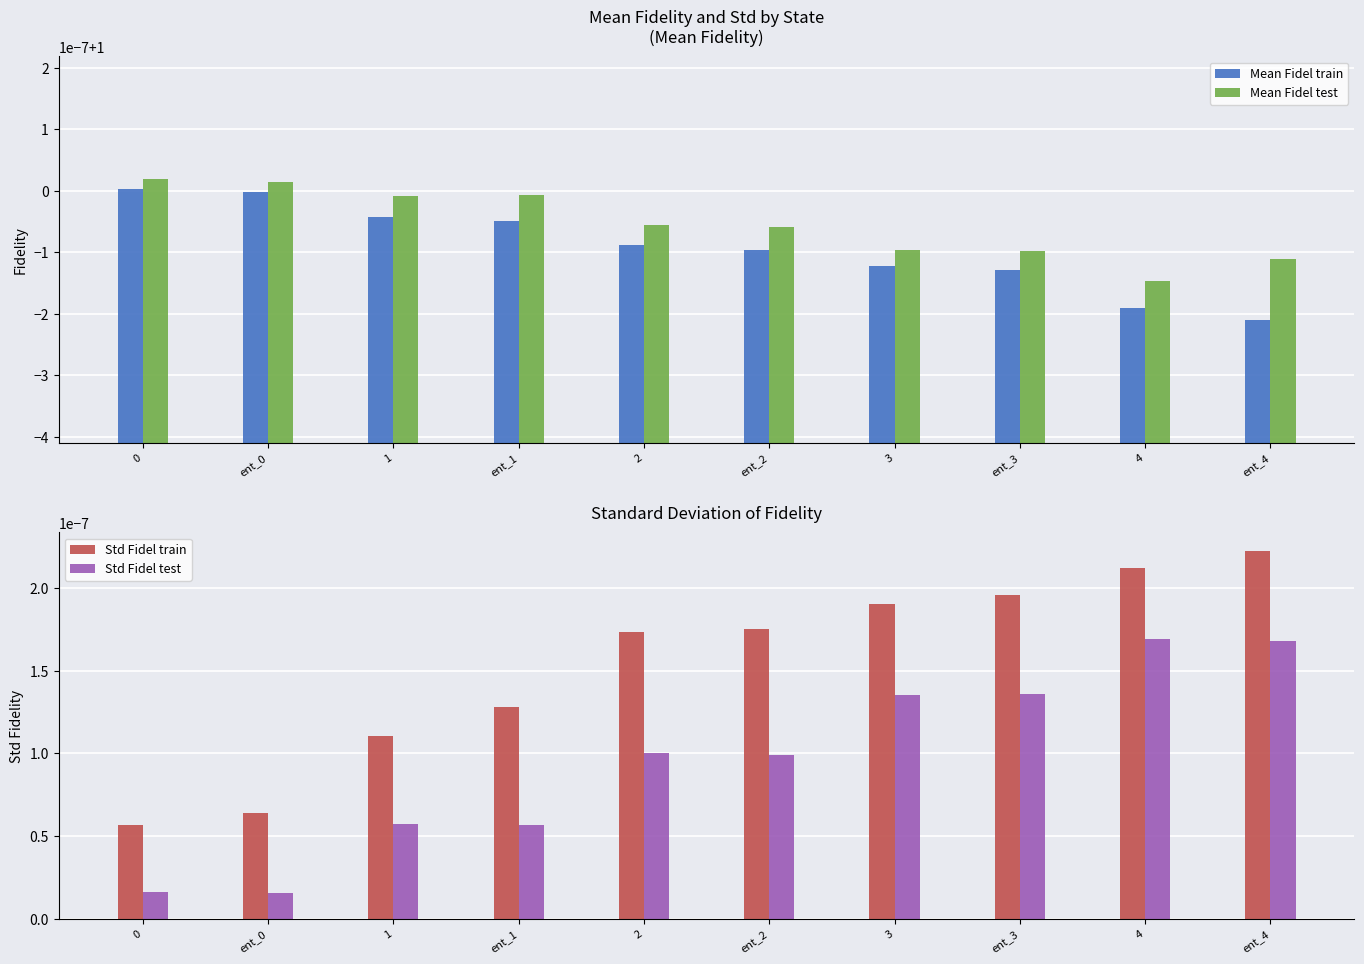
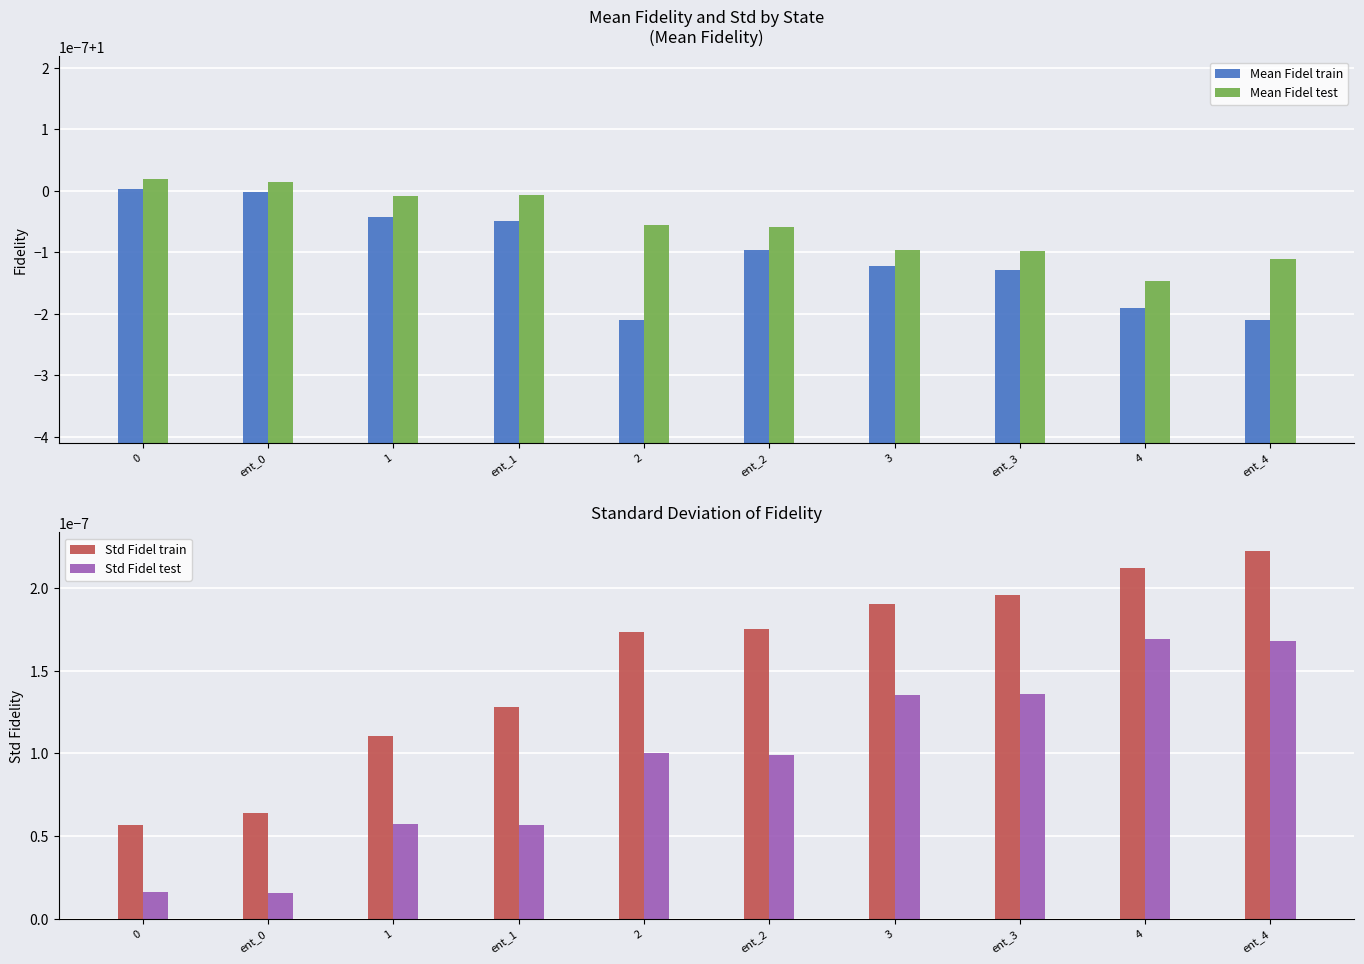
Mean Fidelity and Std by State (Mean Fidelity), Mean Fidel train, 2: 0.99999991 -> 0.99999979
